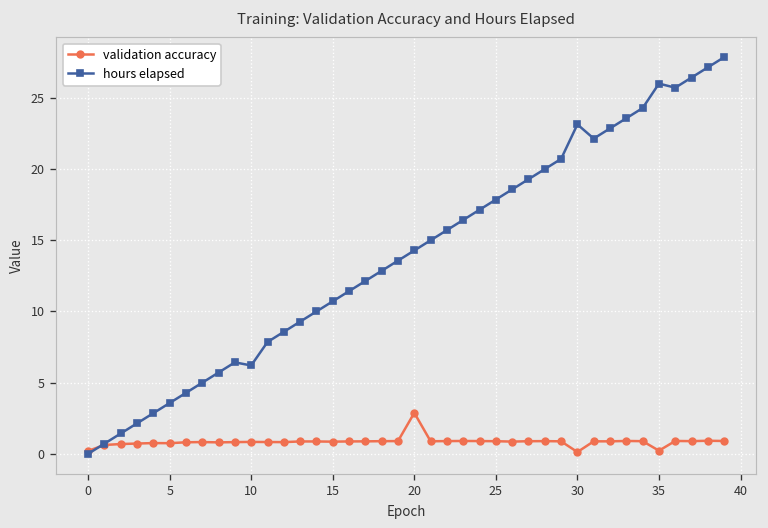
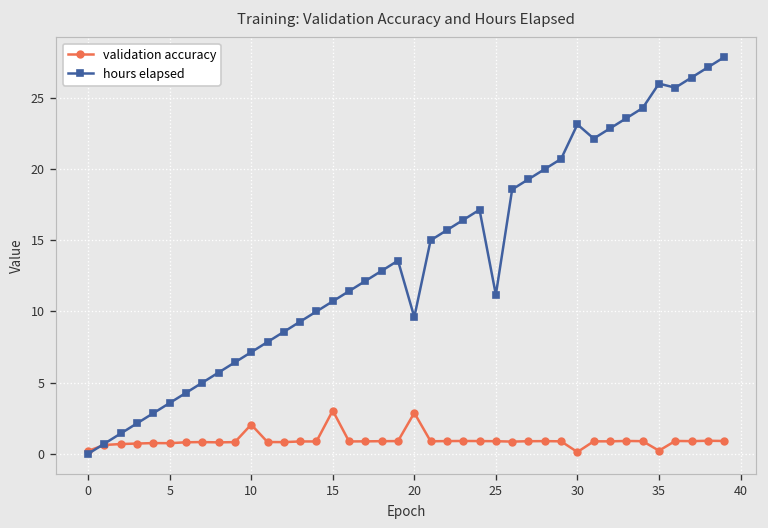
validation accuracy, 10: 0.8 -> 2.1
hours elapsed, 10: 6.2 -> 7.1
validation accuracy, 15: 0.9 -> 3.0
hours elapsed, 20: 14.3 -> 9.6
hours elapsed, 25: 17.9 -> 11.2
